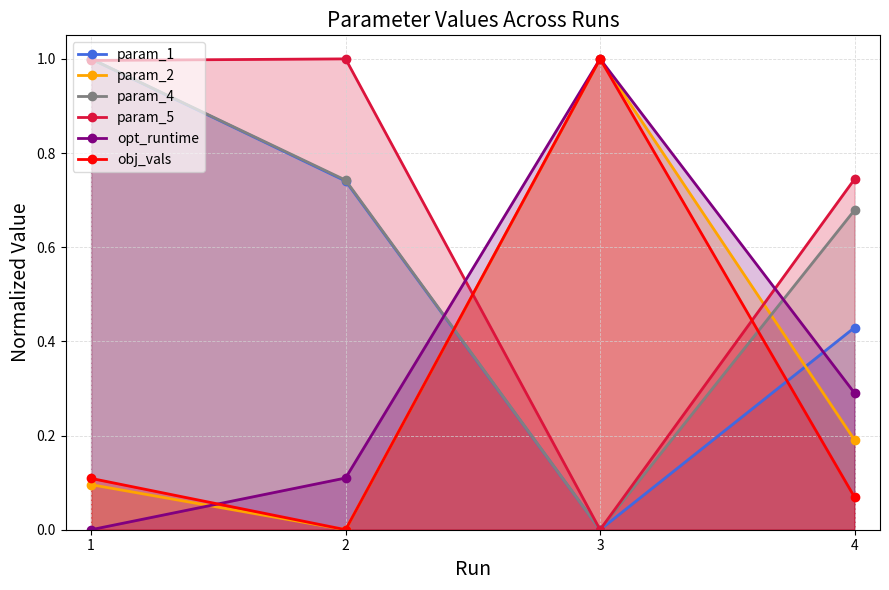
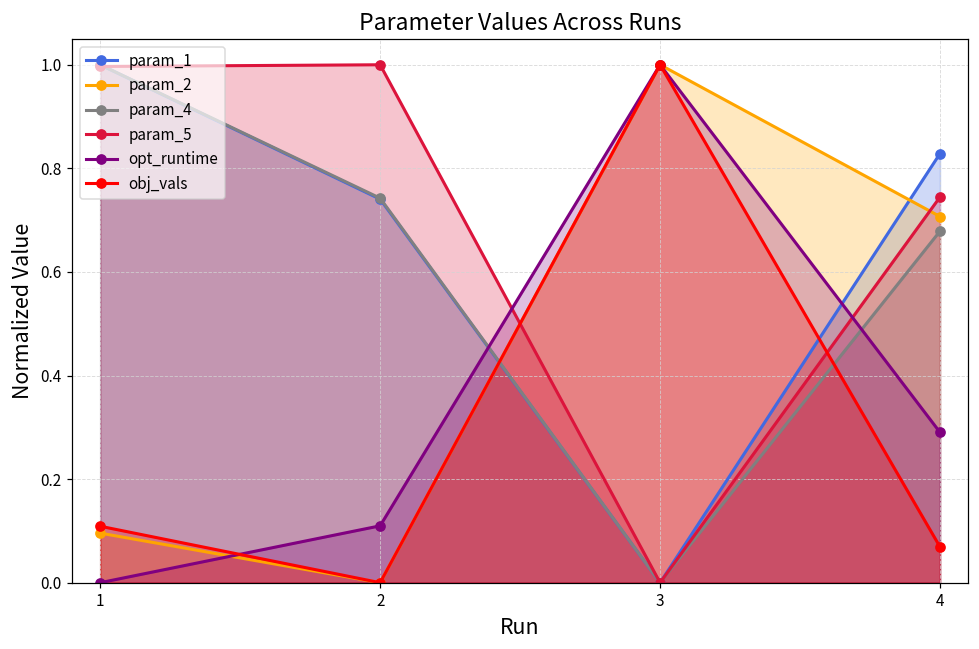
param_1, 4: 0.43 -> 0.83
param_2, 4: 0.19 -> 0.71
